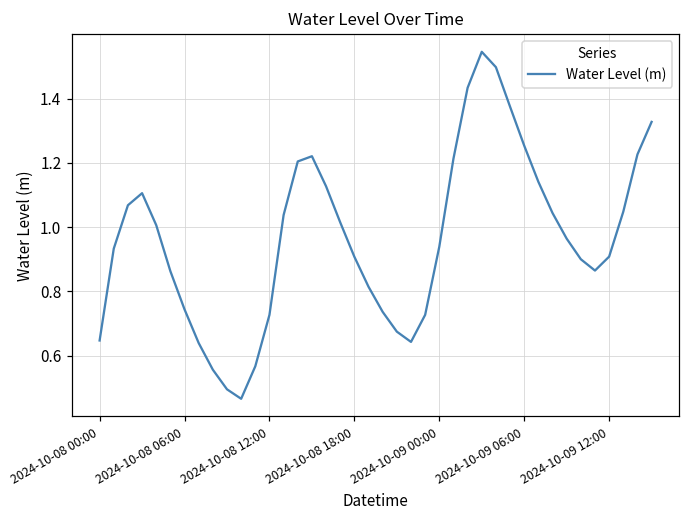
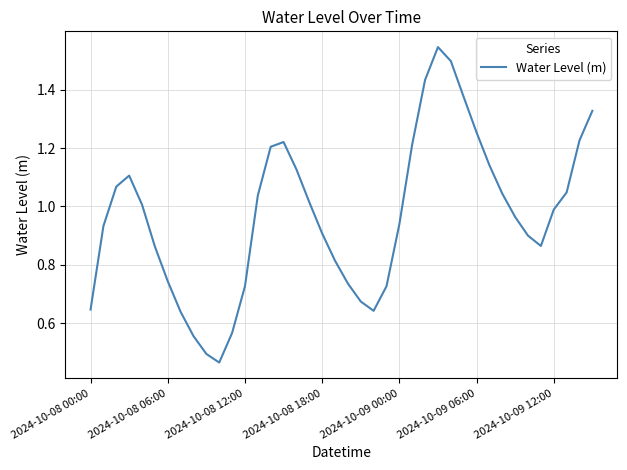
2024-10-09 12:00: 0.91 -> 0.99
